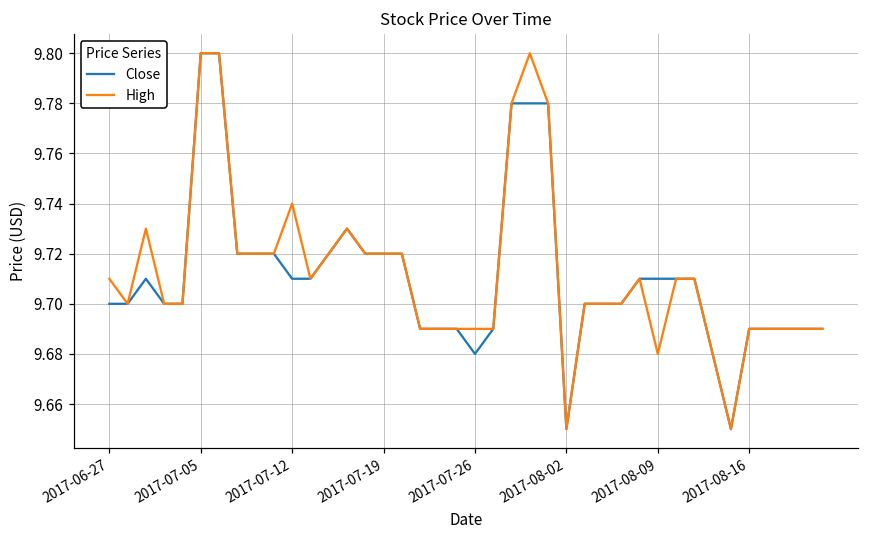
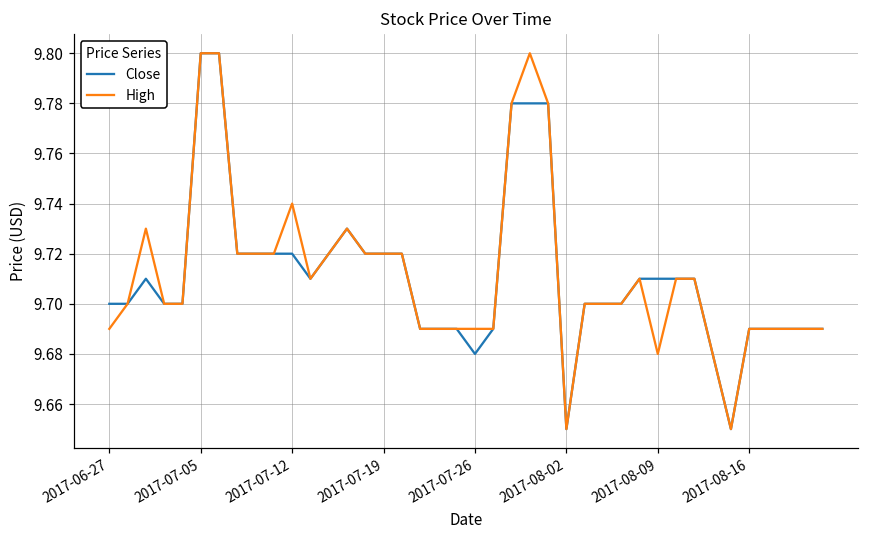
High, 2017-06-27: 9.71 -> 9.69
Close, 2017-07-12: 9.71 -> 9.72
